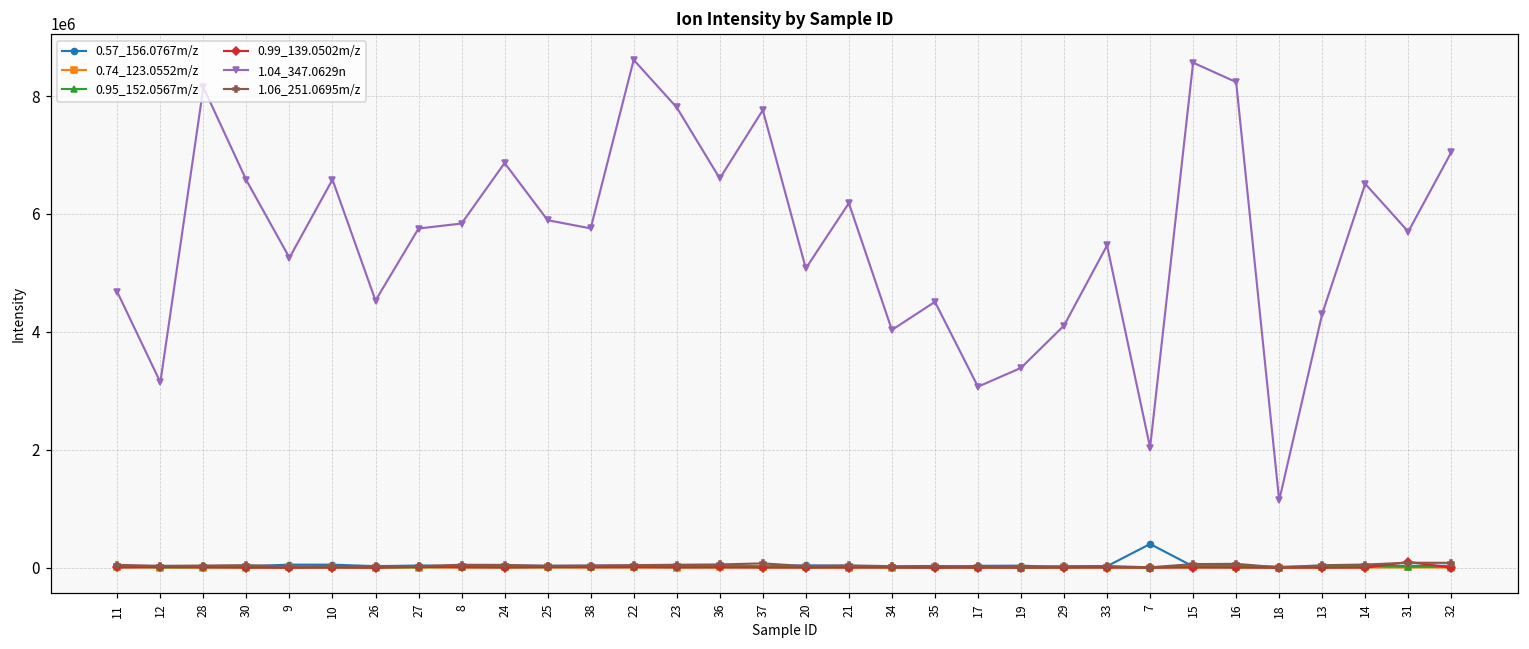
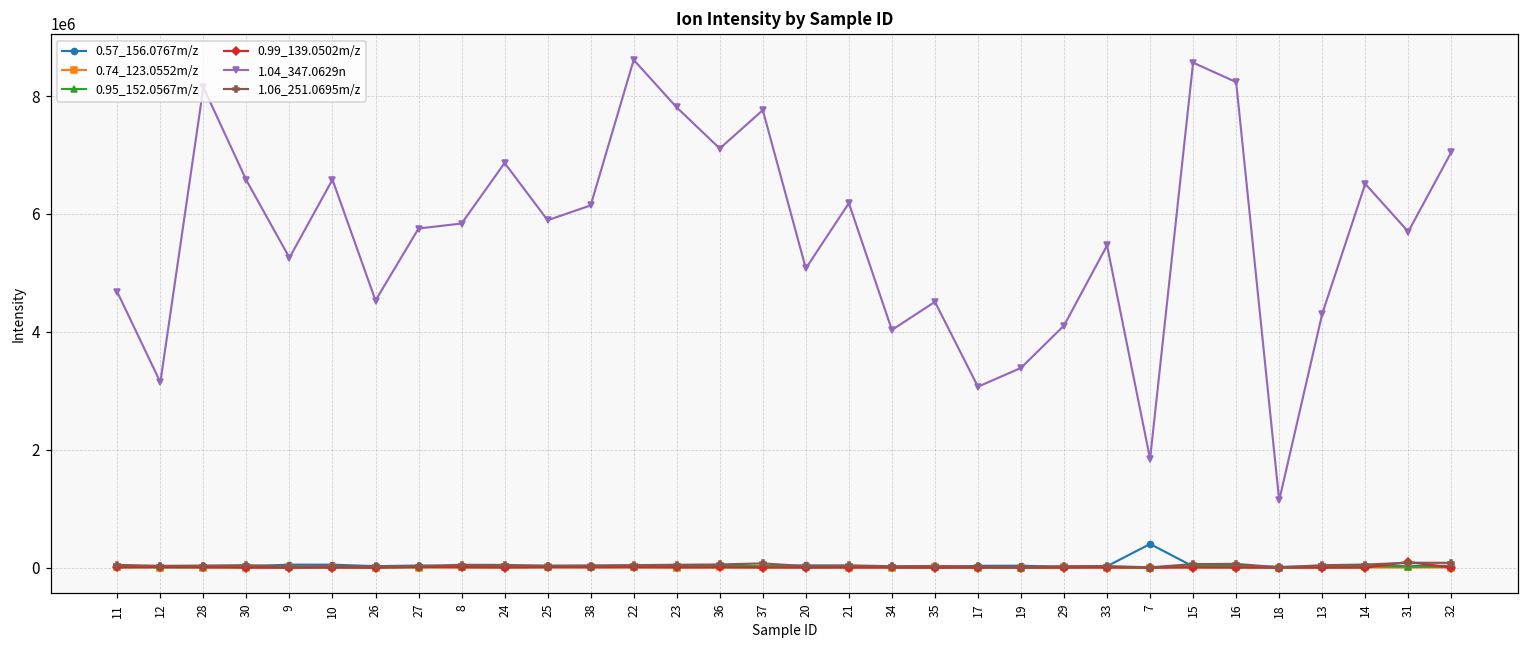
1.04_347.0629n, 38: 5800000 -> 6100000
1.04_347.0629n, 36: 6600000 -> 7100000
1.04_347.0629n, 7: 2000000 -> 1800000
